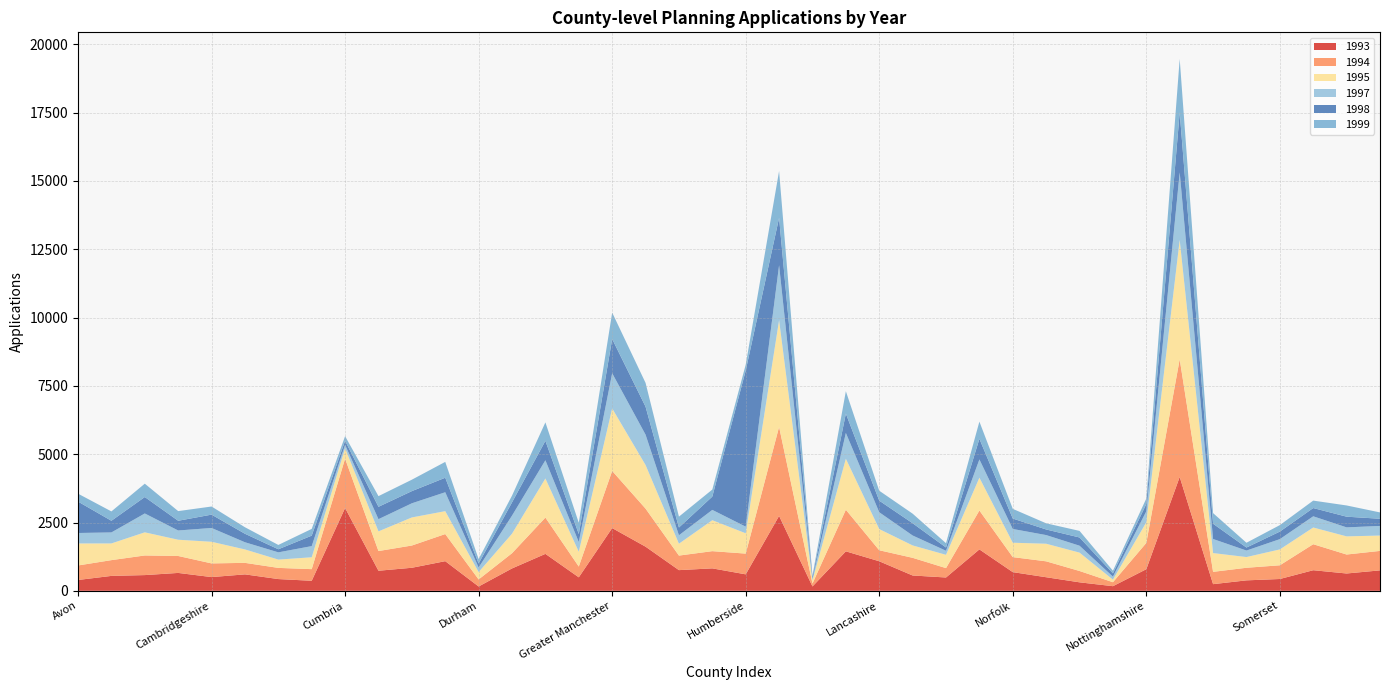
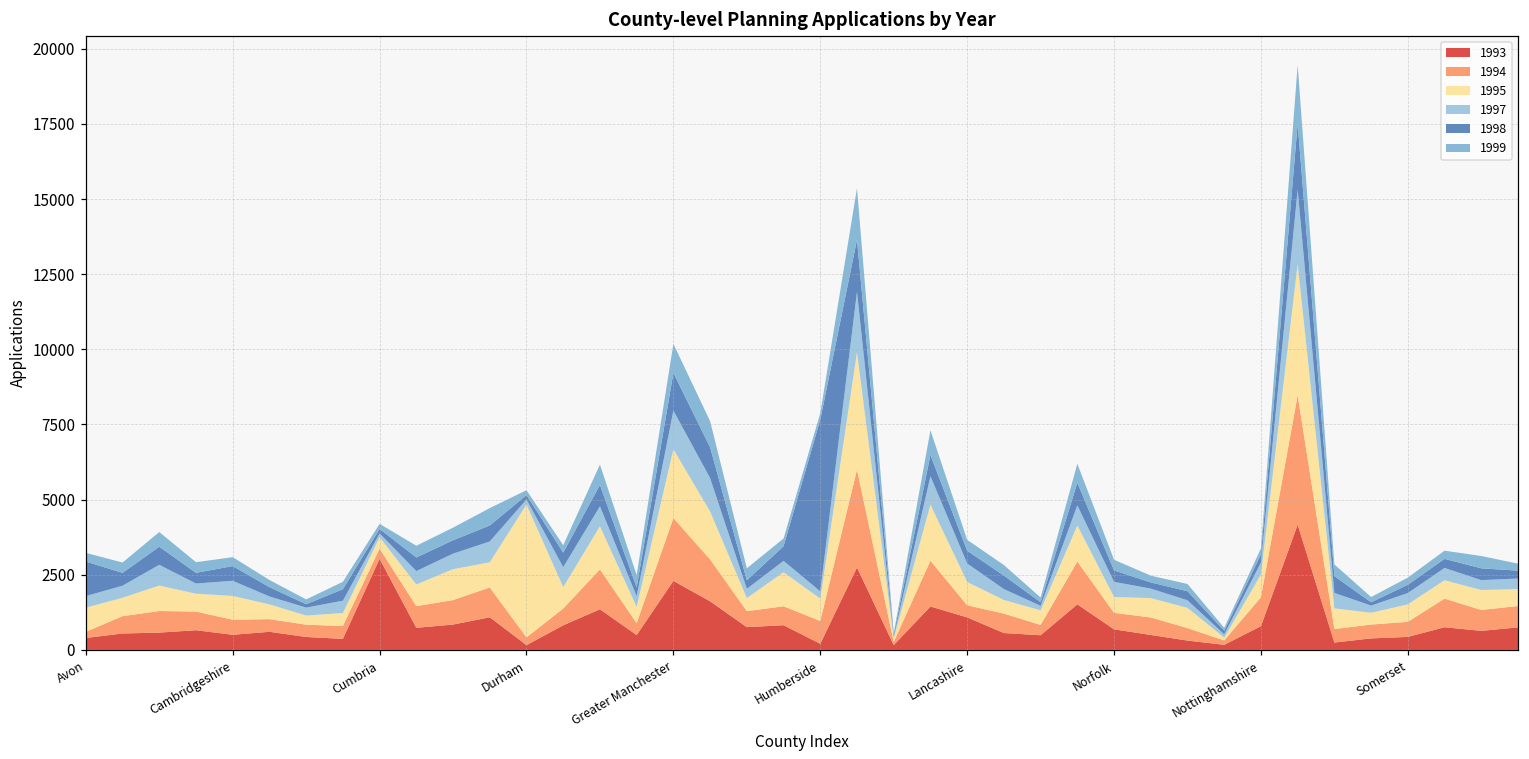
1994, Avon: 500 -> 200
1994, Cumbria: 1800 -> 300
1995, Durham: 300 -> 4400
1993, Humberside: 600 -> 200
